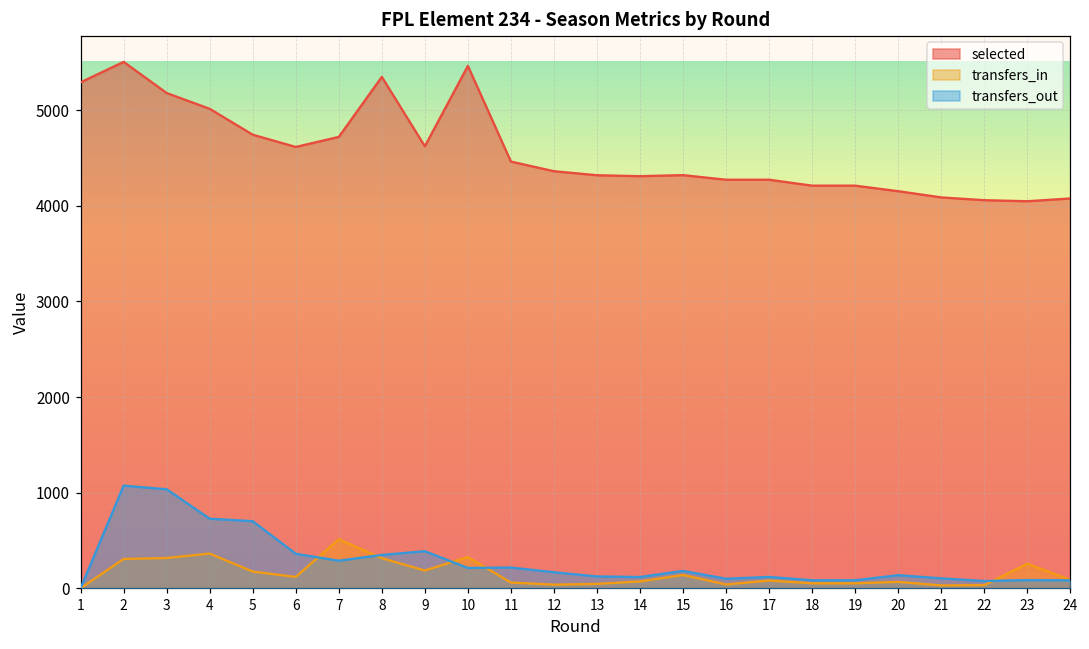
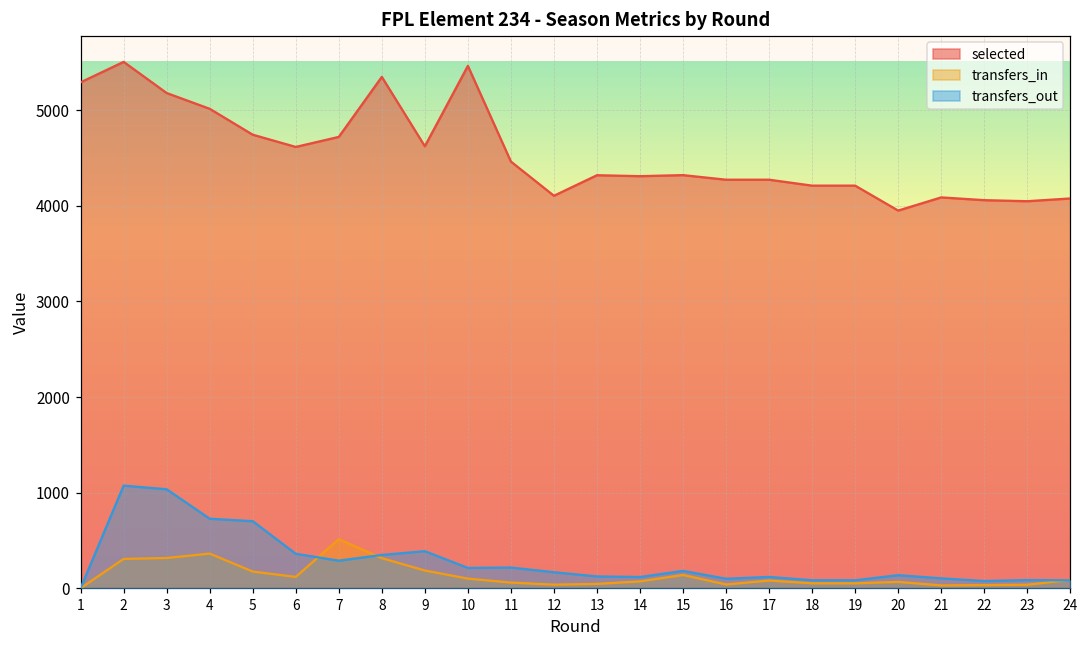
transfers_in, 10: 300 -> 100
selected, 12: 4400 -> 4100
selected, 20: 4200 -> 4000
transfers_in, 23: 300 -> 0
